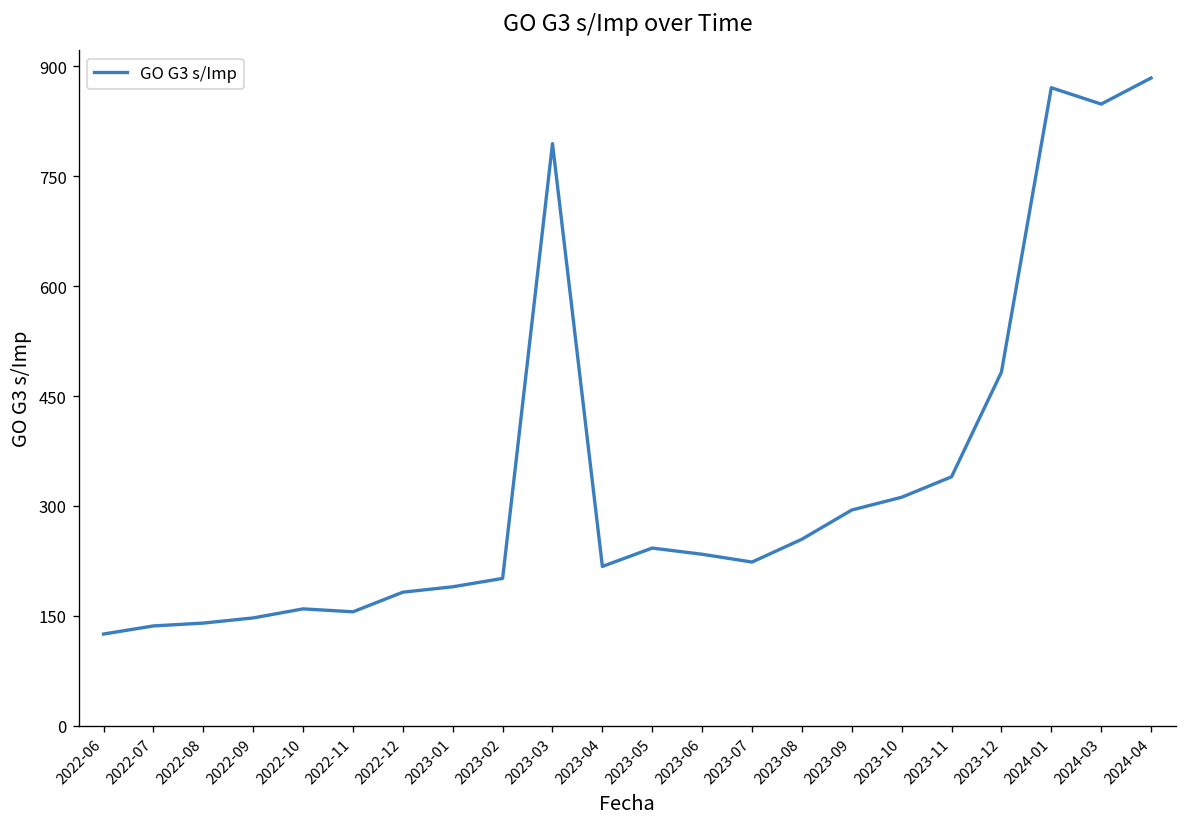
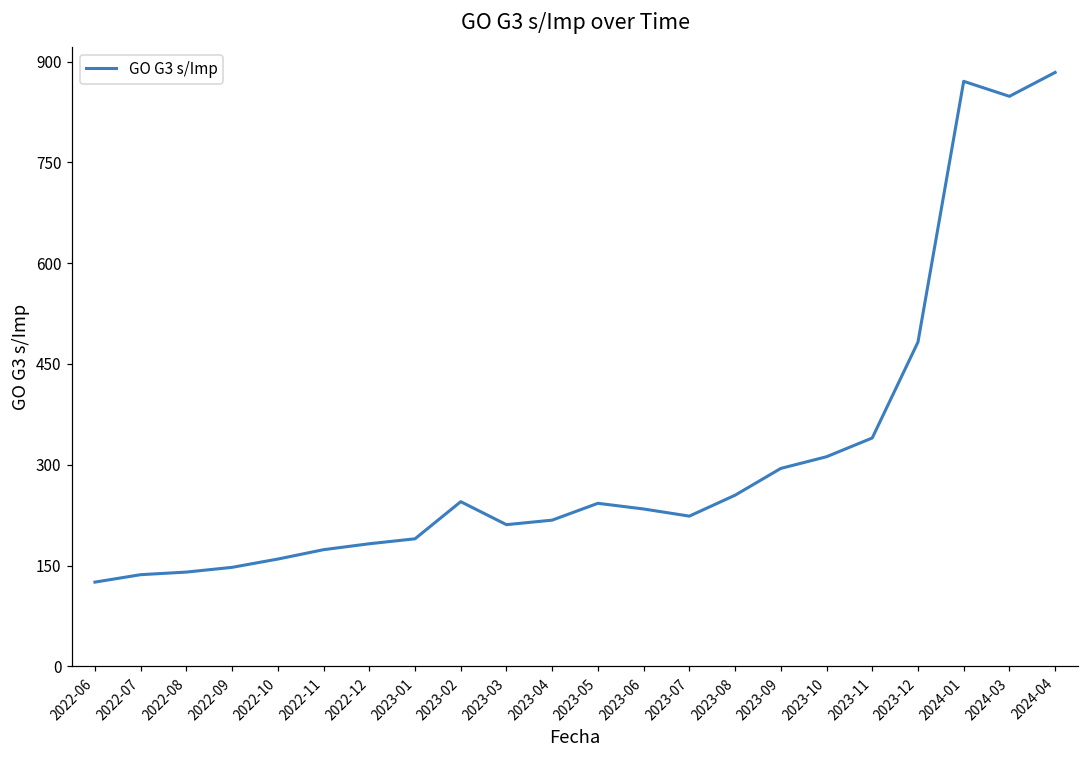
2022-11: 160 -> 170
2023-02: 200 -> 250
2023-03: 790 -> 210
